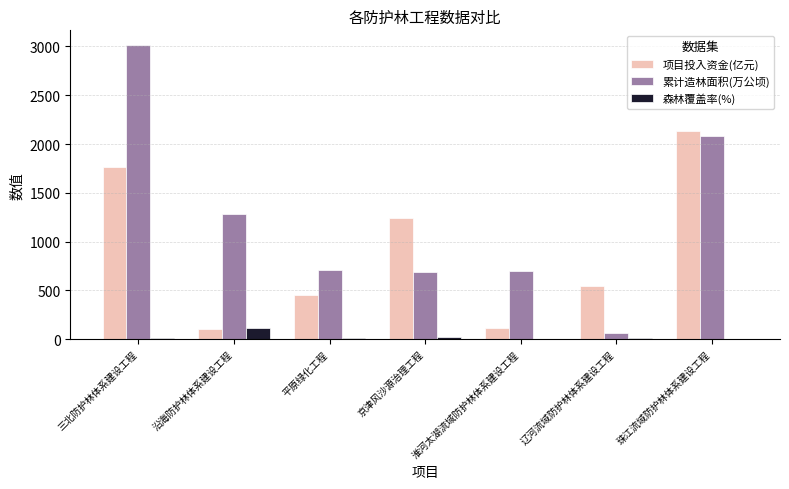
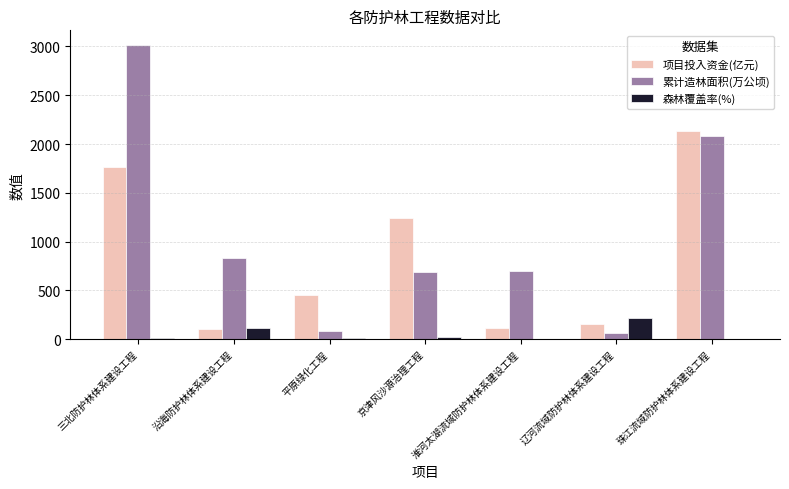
累计造林面积(万公顷), 沿海防护林体系建设工程: 1300 -> 800
累计造林面积(万公顷), 平原绿化工程: 700 -> 100
项目投入资金(亿元), 辽河流域防护林体系建设工程: 500 -> 200
森林覆盖率(%), 辽河流域防护林体系建设工程: 0 -> 200
